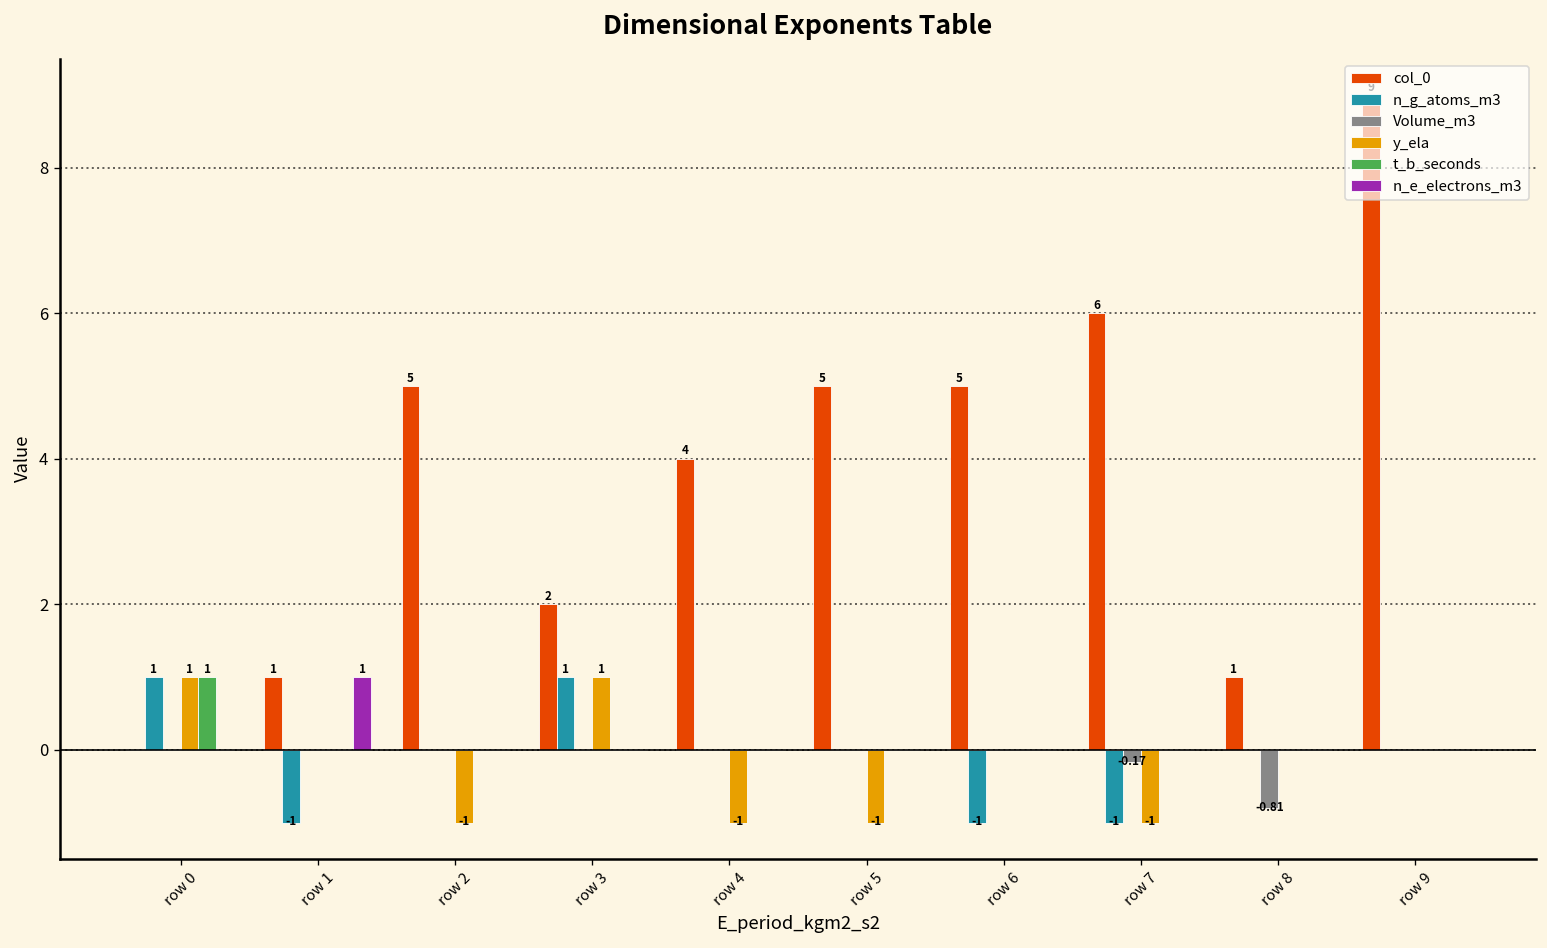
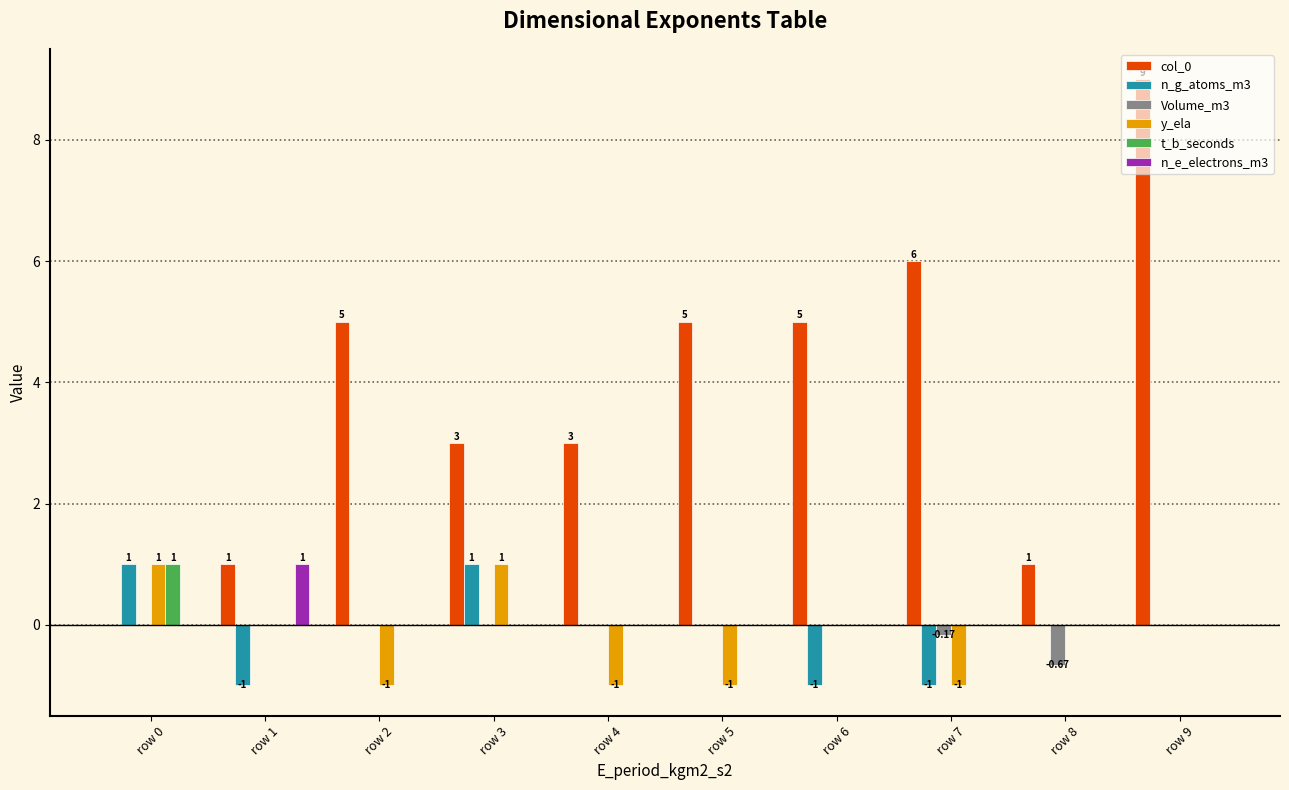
col_0, row 3: 2 -> 3
col_0, row 4: 4 -> 3
Volume_m3, row 8: -0.81 -> -0.67
